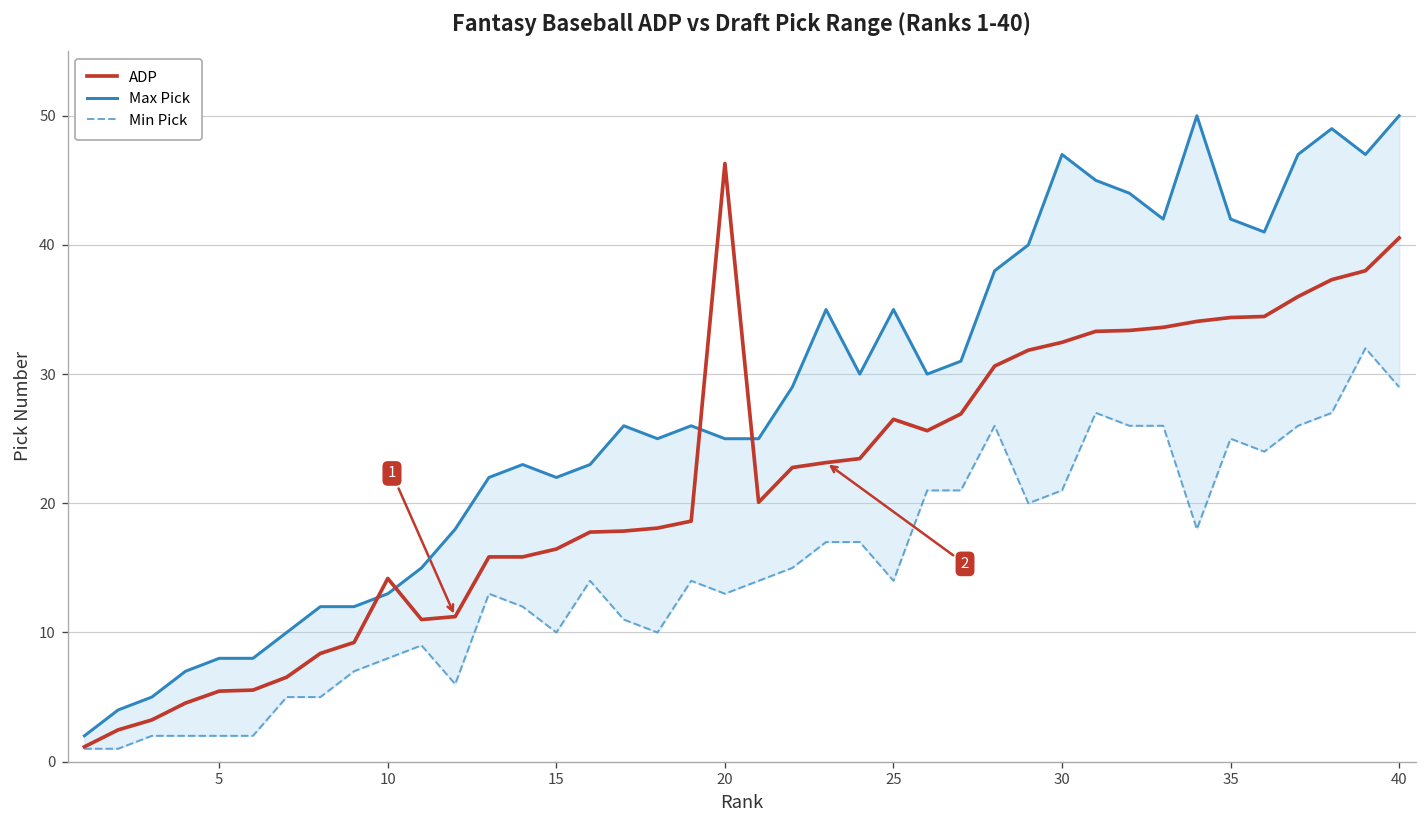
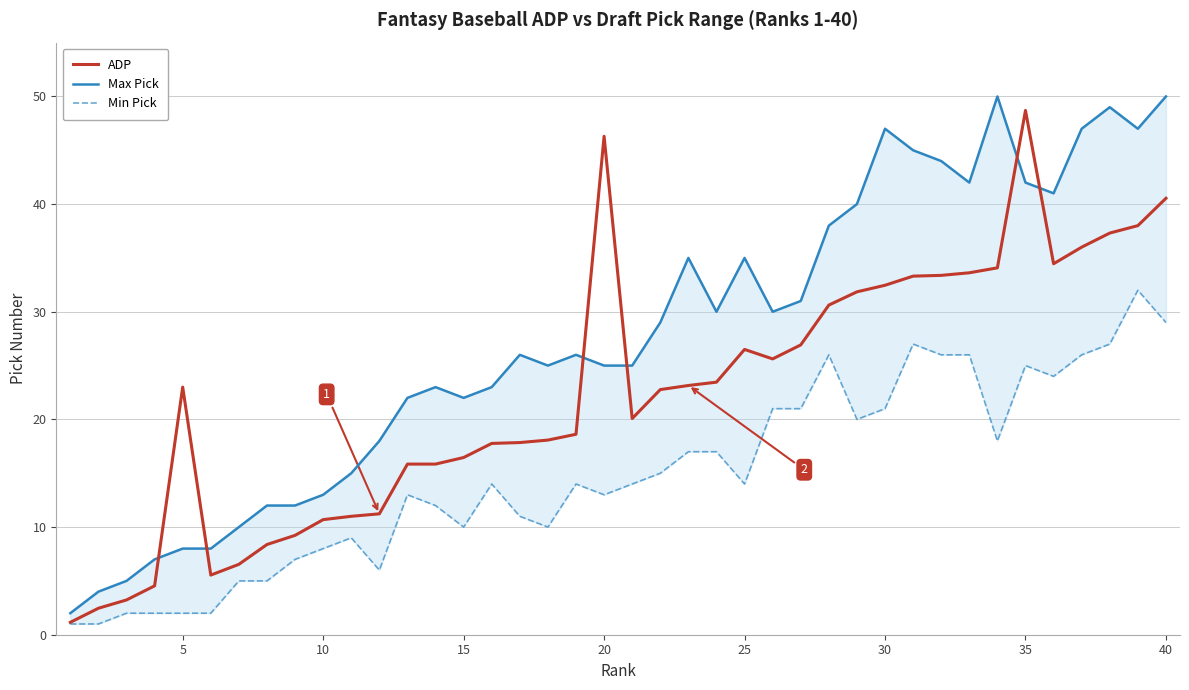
ADP, 5: 5.5 -> 23.0
ADP, 10: 14.2 -> 10.7
ADP, 35: 34.4 -> 48.7
